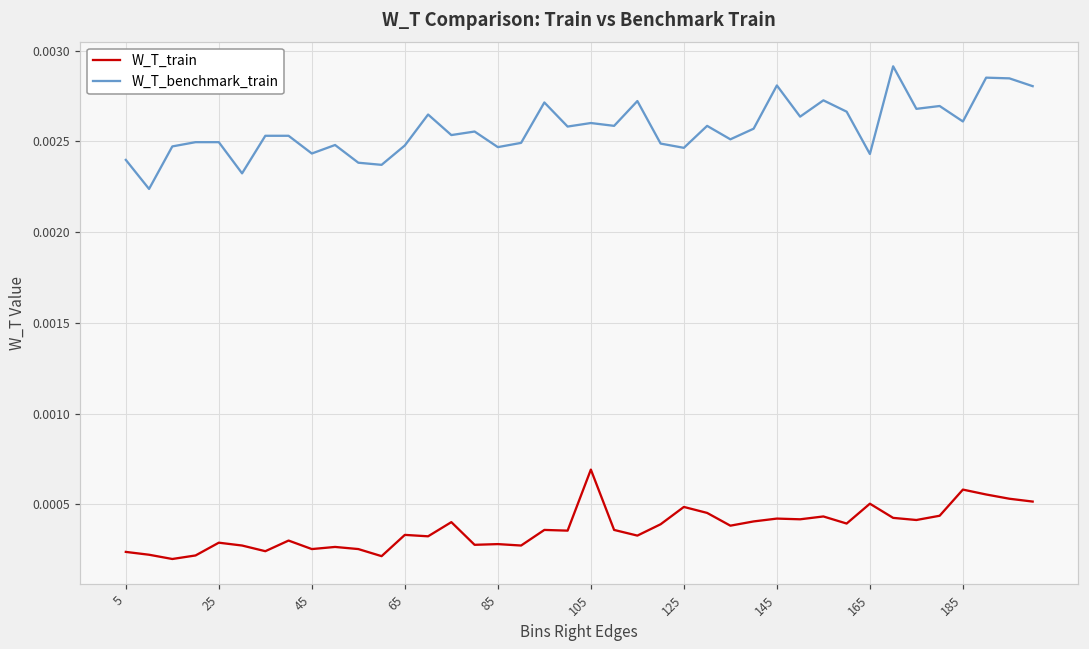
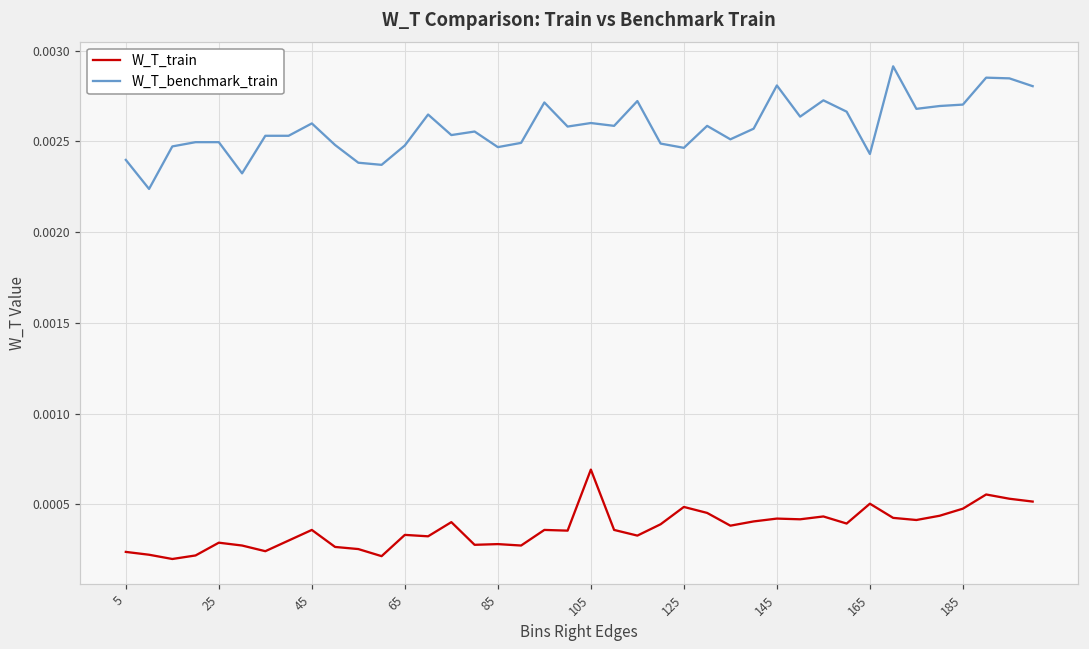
W_T_train, 45: 0.00025 -> 0.00036
W_T_benchmark_train, 45: 0.00243 -> 0.00260
W_T_train, 185: 0.00058 -> 0.00048
W_T_benchmark_train, 185: 0.00261 -> 0.00270
